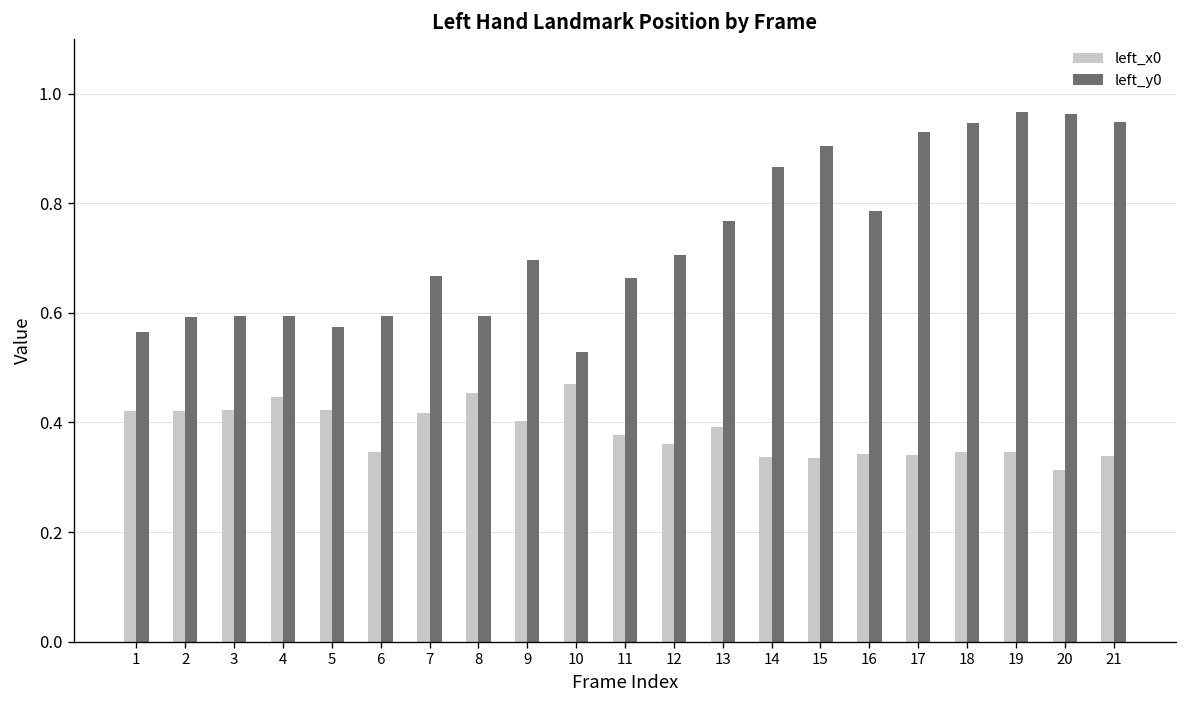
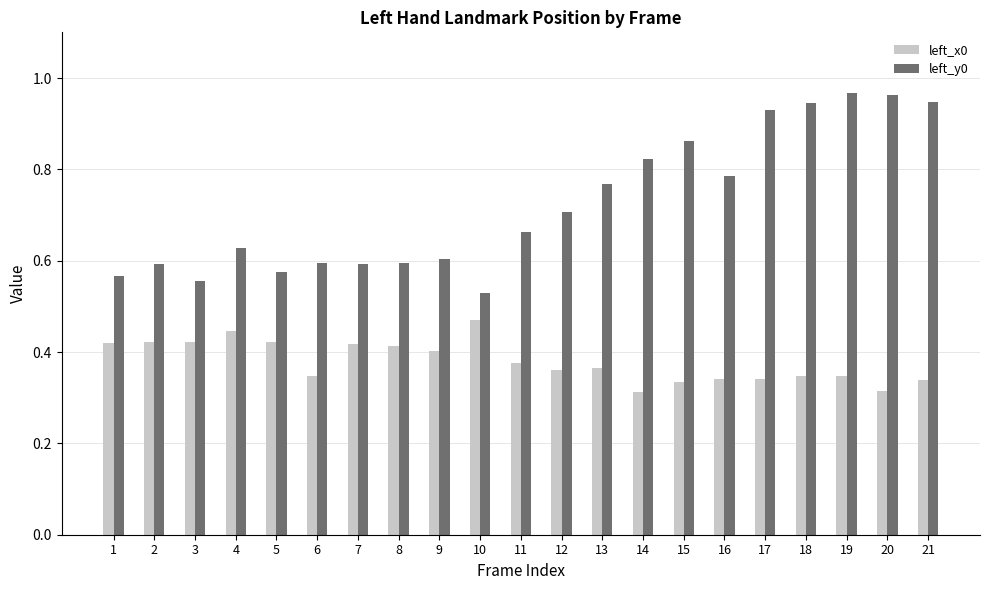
left_y0, 3: 0.59 -> 0.56
left_y0, 4: 0.59 -> 0.63
left_y0, 7: 0.67 -> 0.59
left_x0, 8: 0.45 -> 0.41
left_y0, 9: 0.70 -> 0.60
left_x0, 13: 0.39 -> 0.37
left_x0, 14: 0.34 -> 0.31
left_y0, 14: 0.87 -> 0.82
left_y0, 15: 0.91 -> 0.86
